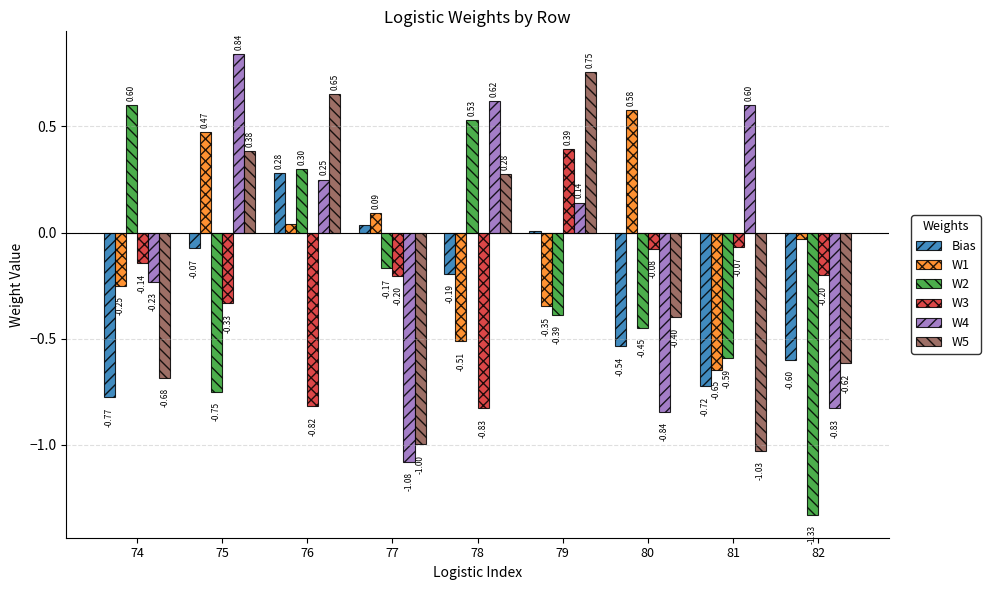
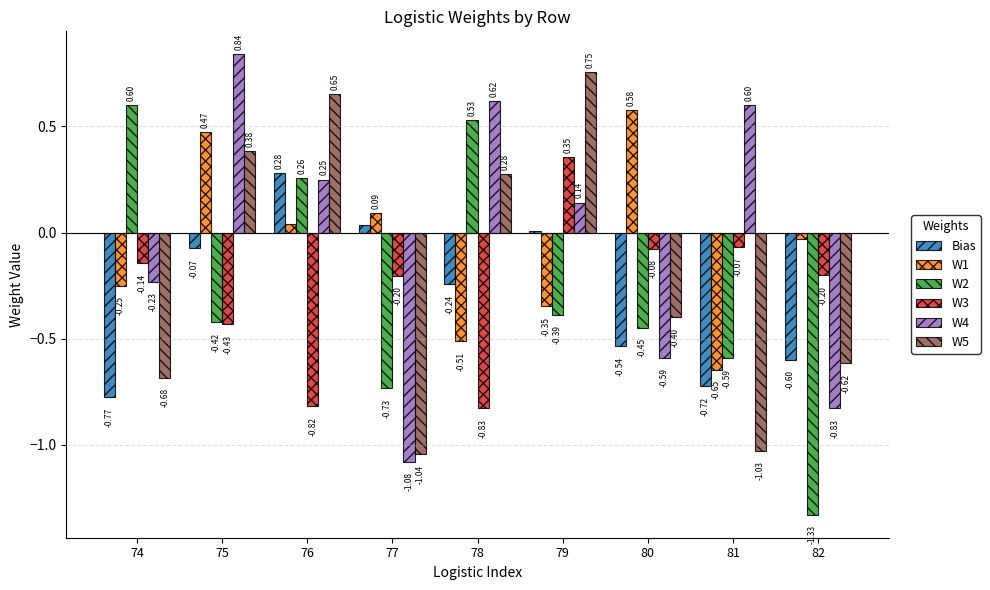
W2, 75: -0.75 -> -0.42
W3, 75: -0.33 -> -0.43
W2, 76: 0.30 -> 0.26
W2, 77: -0.17 -> -0.73
W5, 77: -1.00 -> -1.04
Bias, 78: -0.19 -> -0.24
W3, 79: 0.39 -> 0.35
W4, 80: -0.84 -> -0.59
